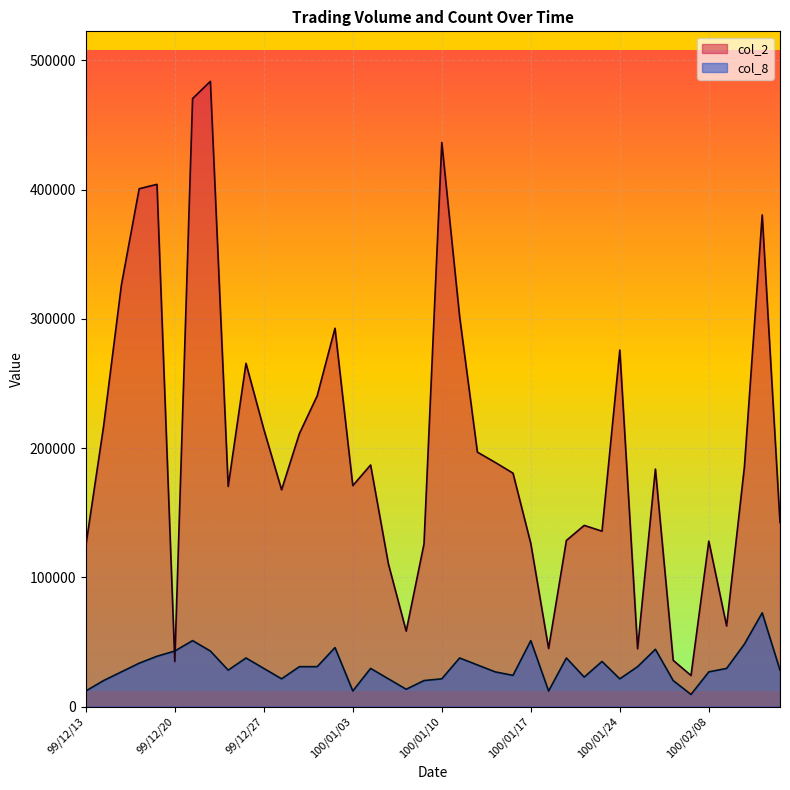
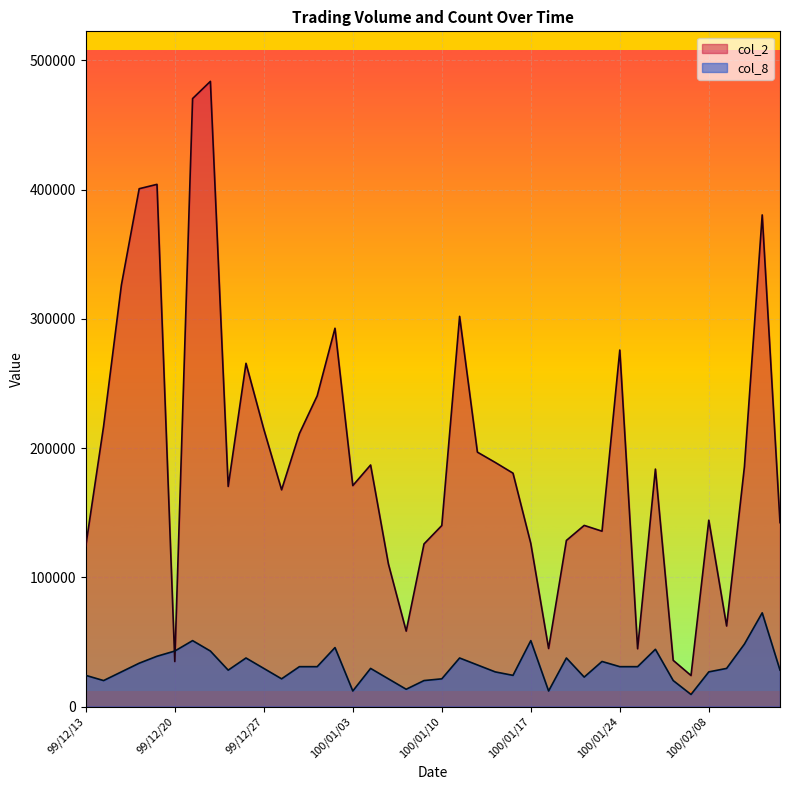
col_8, 99/12/13: 12000 -> 24000
col_2, 100/01/10: 436000 -> 140000
col_8, 100/01/24: 22000 -> 31000
col_2, 100/02/08: 128000 -> 144000
